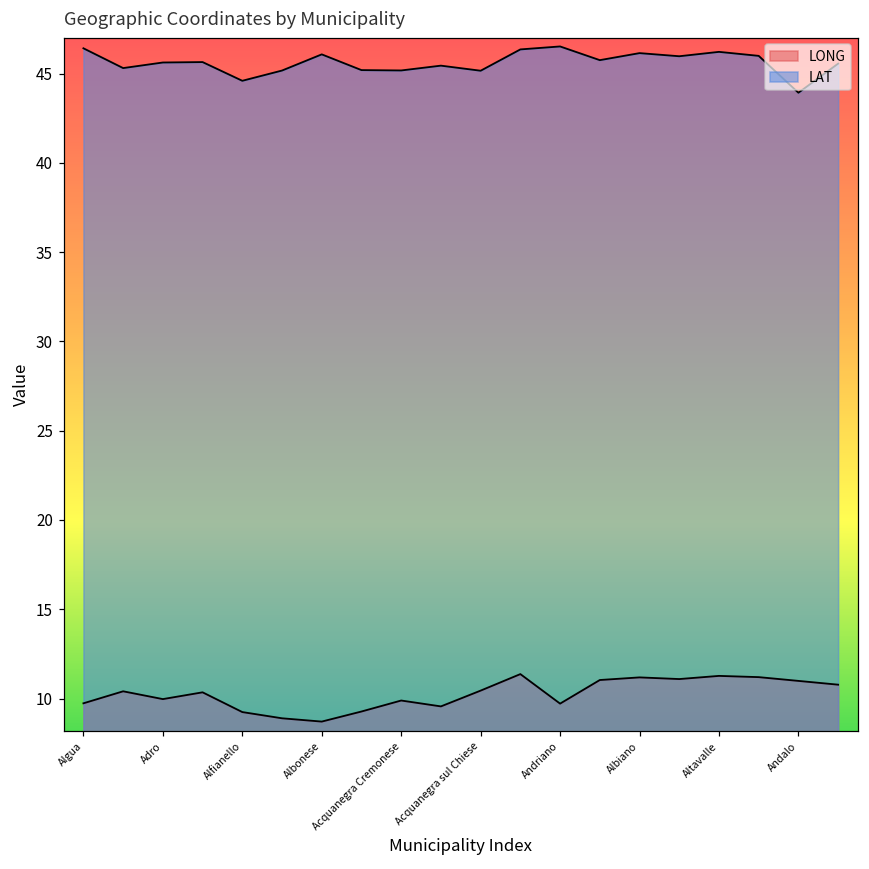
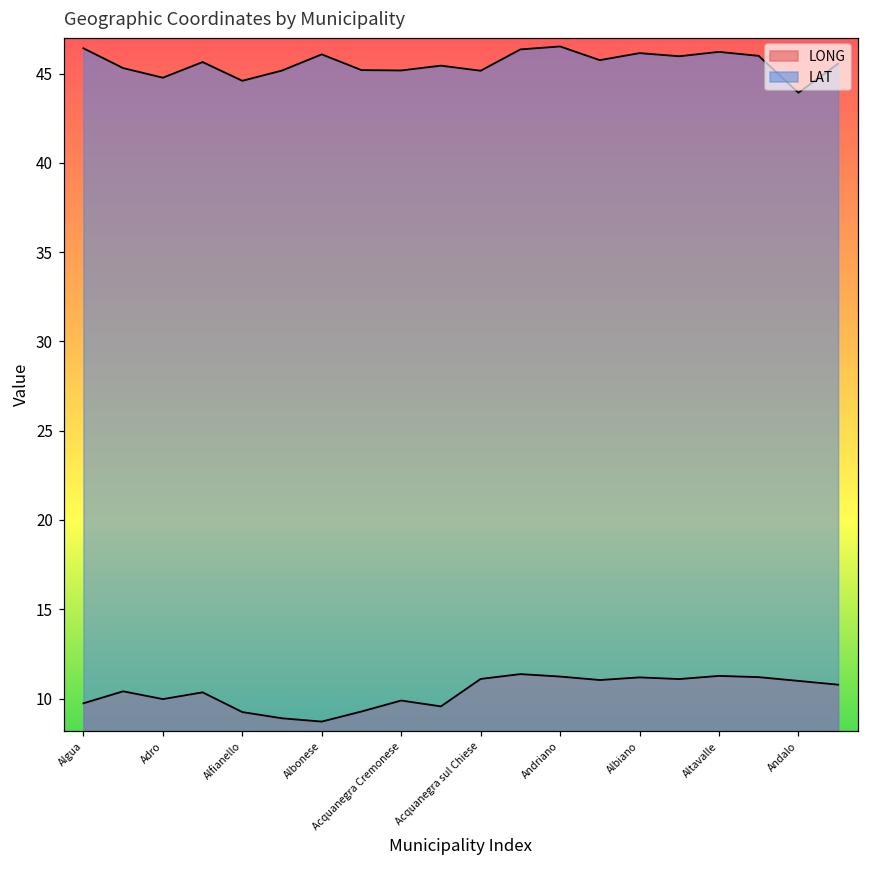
LAT, Adro: 45.6 -> 44.8
LONG, Acquanegra sul Chiese: 10.4 -> 11.1
LONG, Andriano: 9.7 -> 11.2
